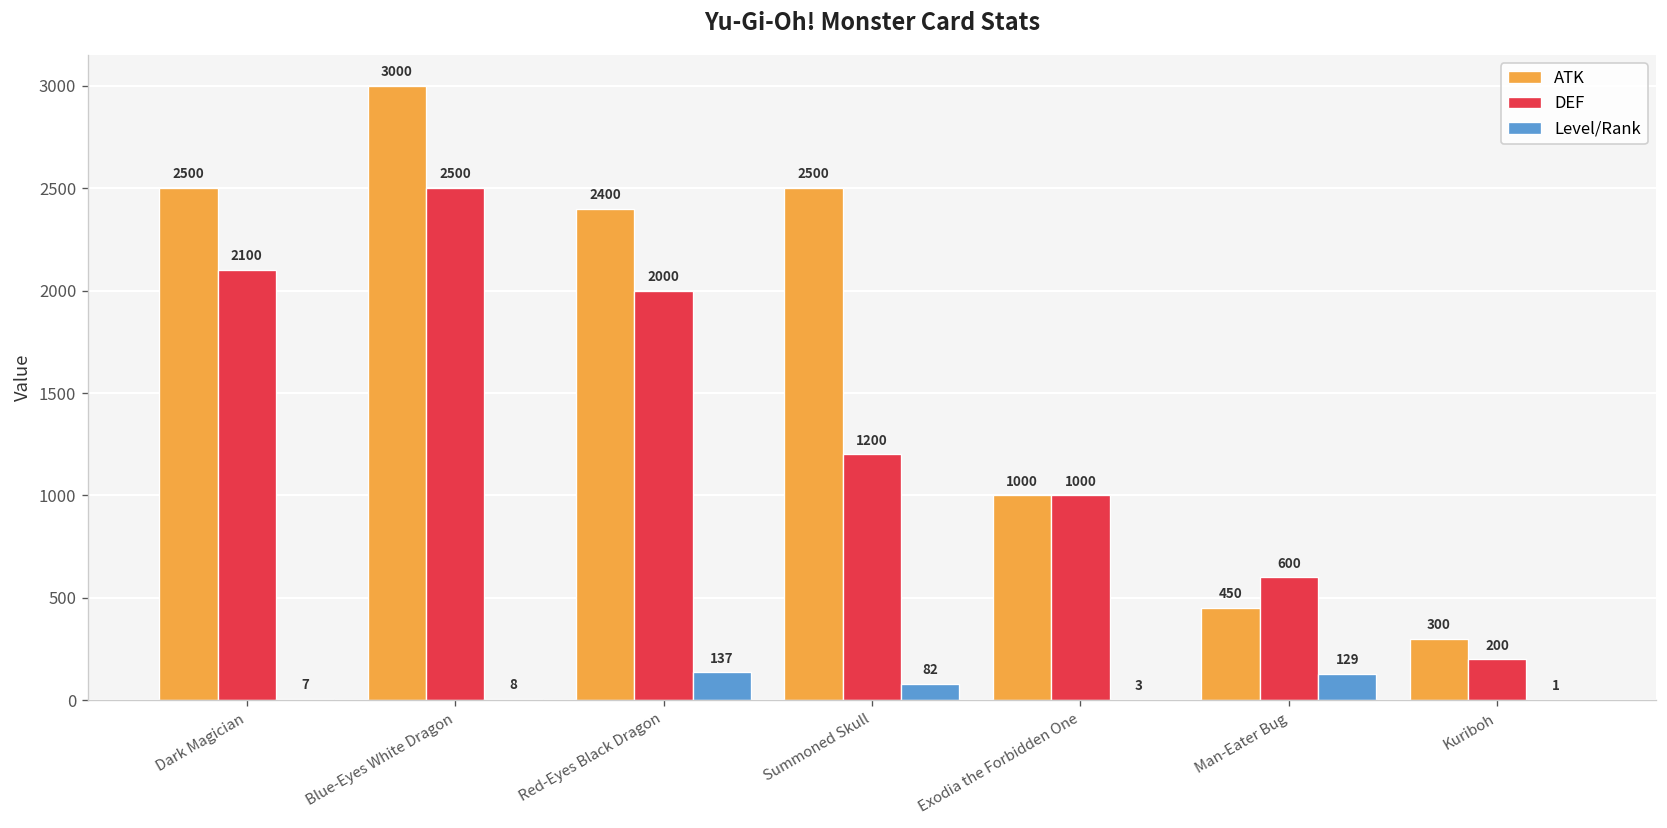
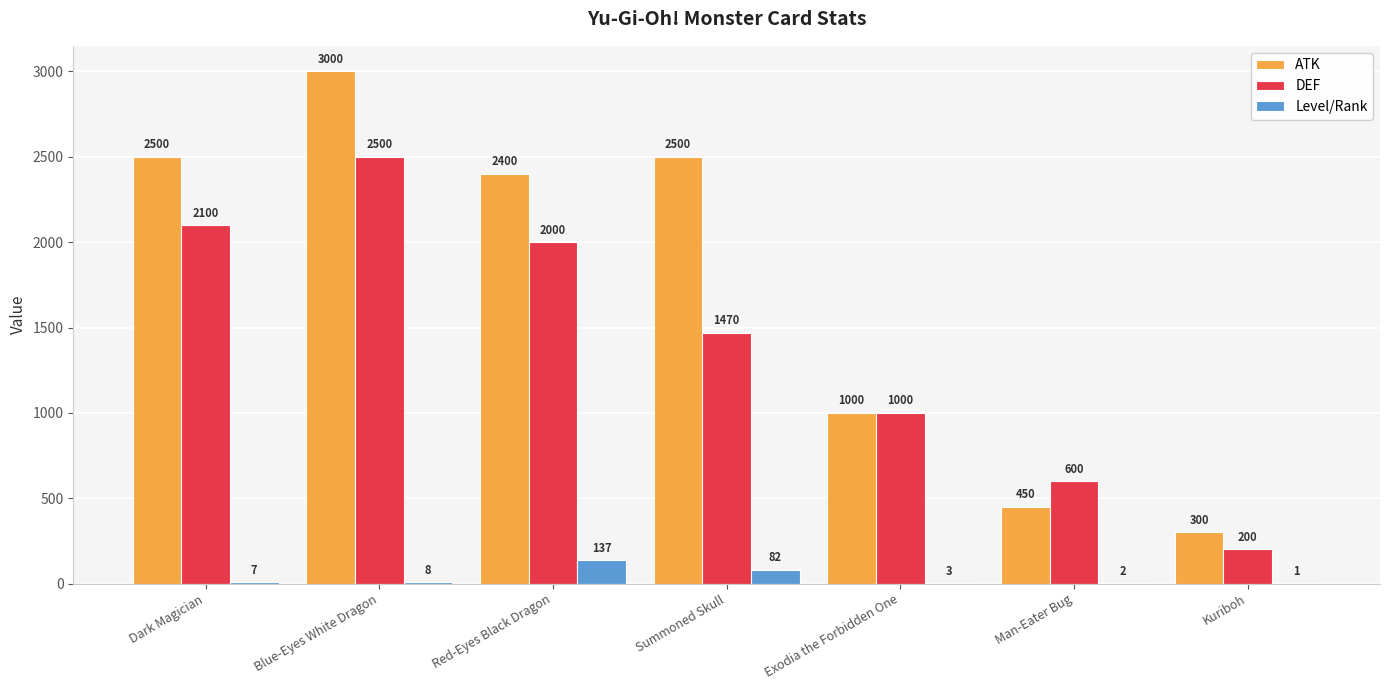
DEF, Summoned Skull: 1200 -> 1470
Level/Rank, Man-Eater Bug: 129 -> 2
